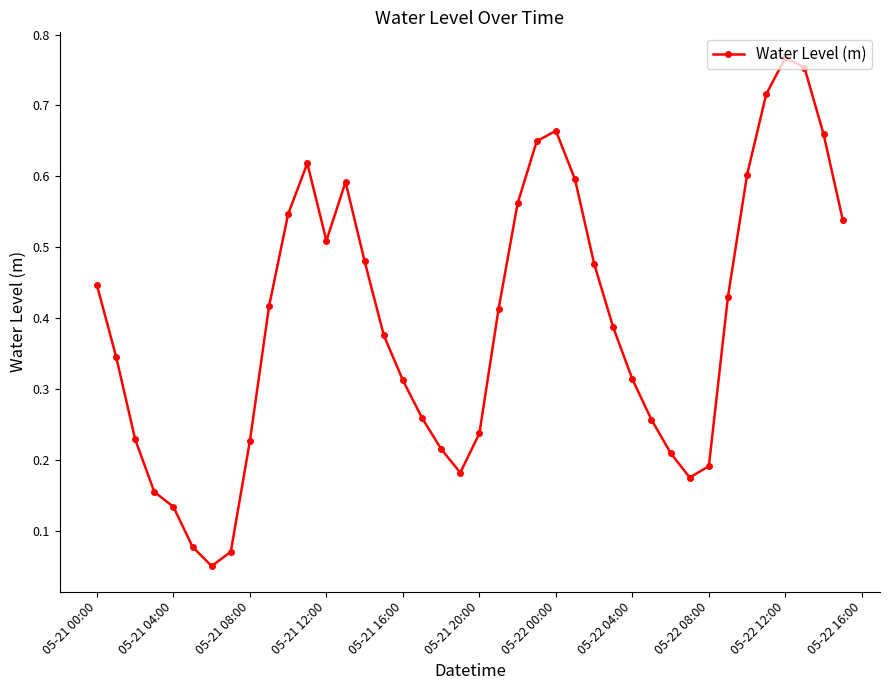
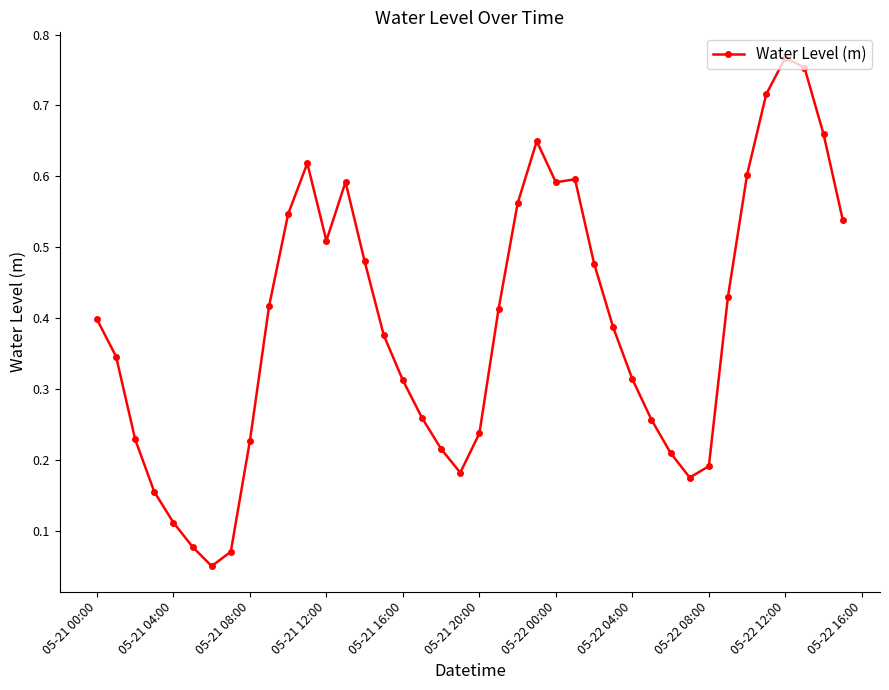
05-21 00:00: 0.45 -> 0.40
05-21 04:00: 0.13 -> 0.11
05-22 00:00: 0.66 -> 0.59
